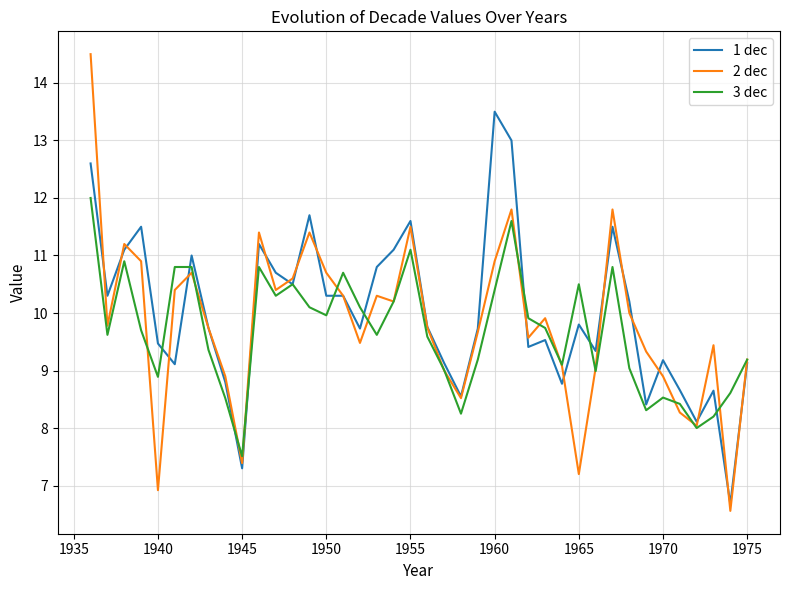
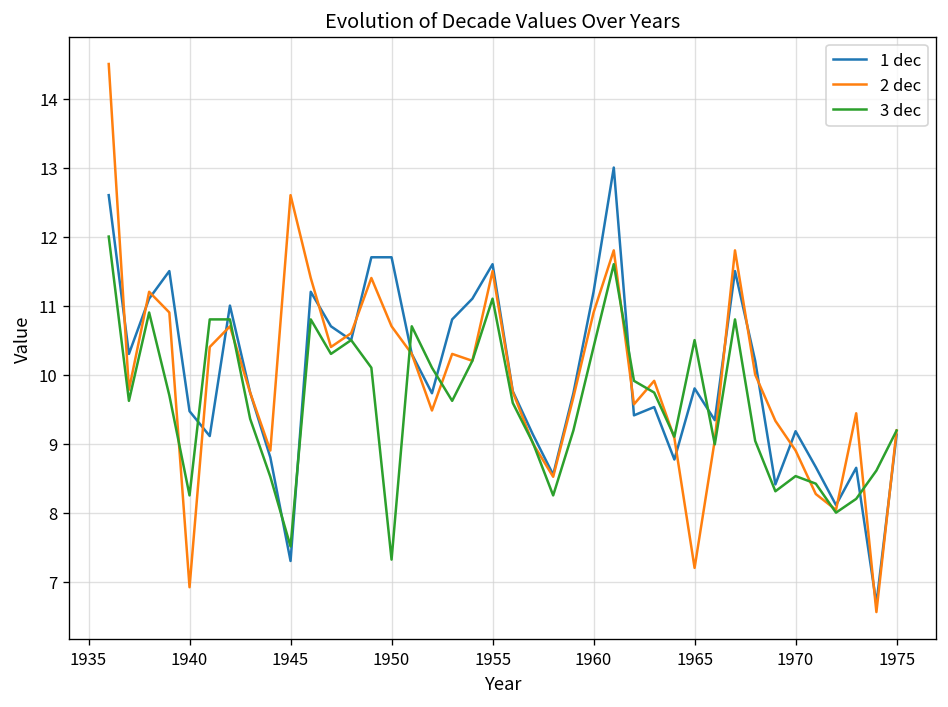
3 dec, 1940: 8.9 -> 8.3
2 dec, 1945: 7.4 -> 12.6
1 dec, 1950: 10.3 -> 11.7
3 dec, 1950: 10.0 -> 7.3
1 dec, 1960: 13.5 -> 11.2
